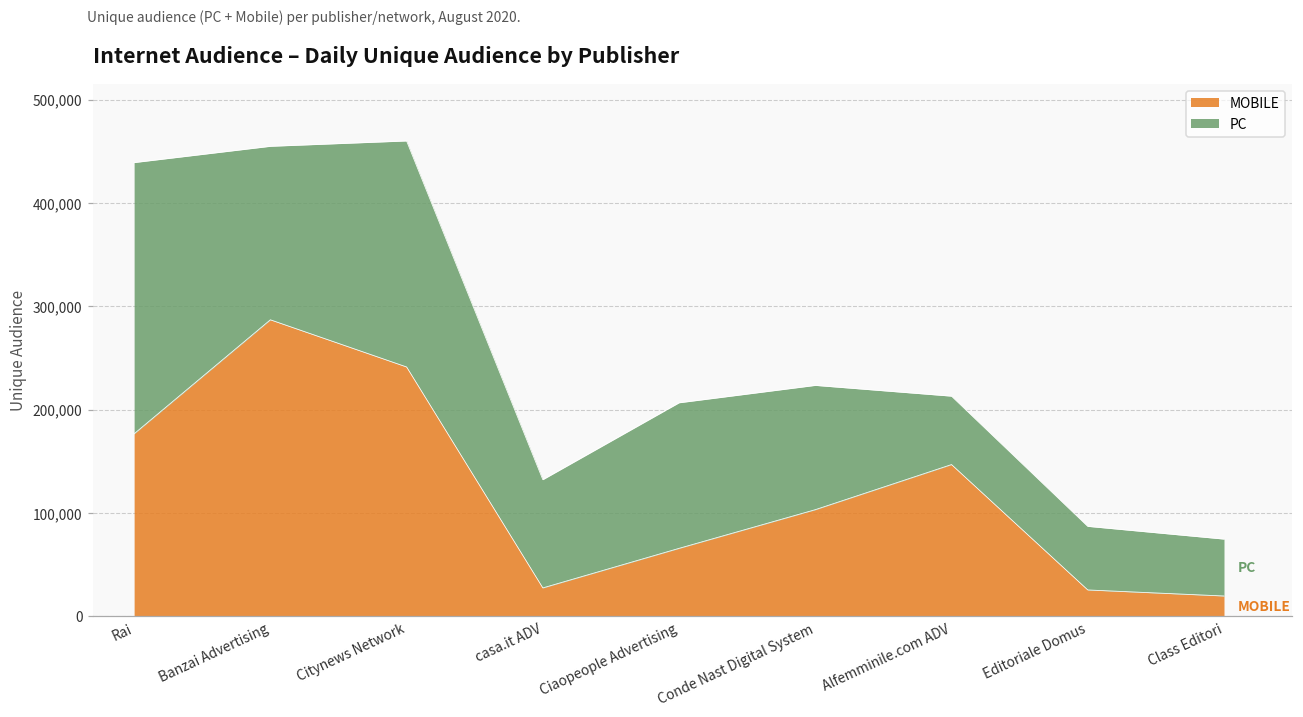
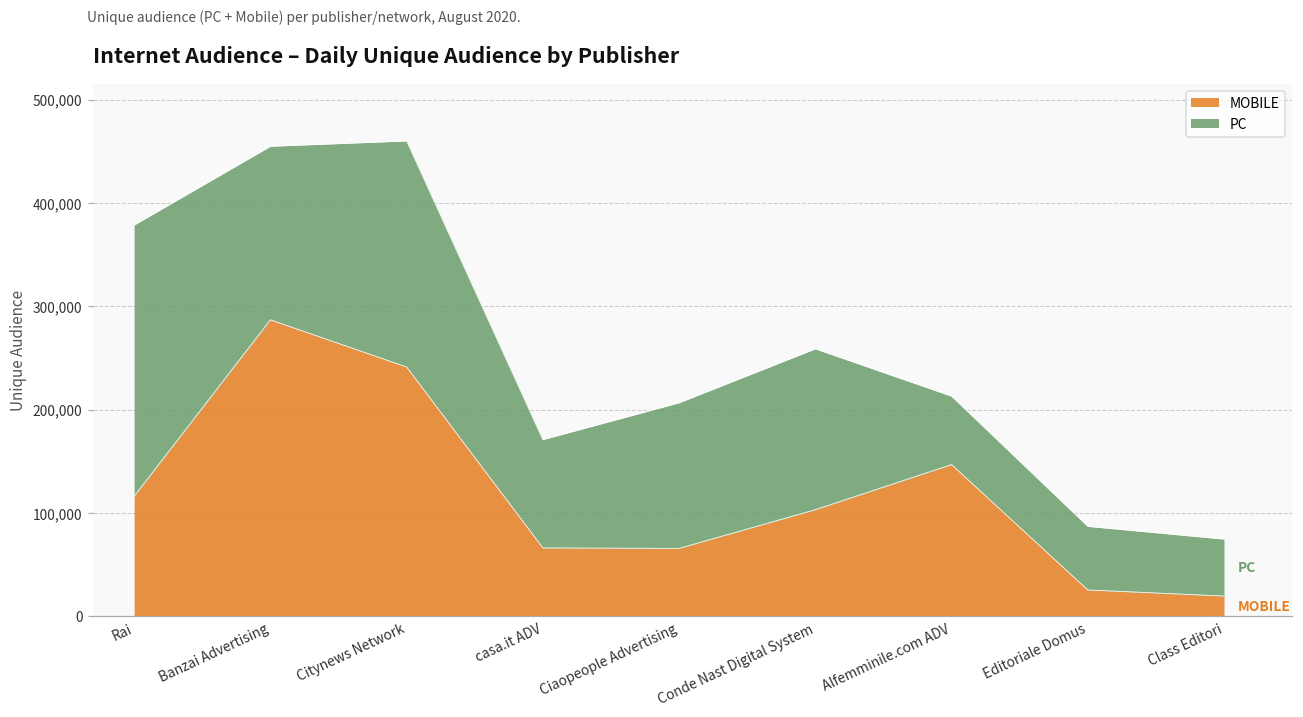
MOBILE, Rai: 180,000 -> 120,000
MOBILE, casa.it ADV: 30,000 -> 70,000
PC, Conde Nast Digital System: 120,000 -> 160,000
